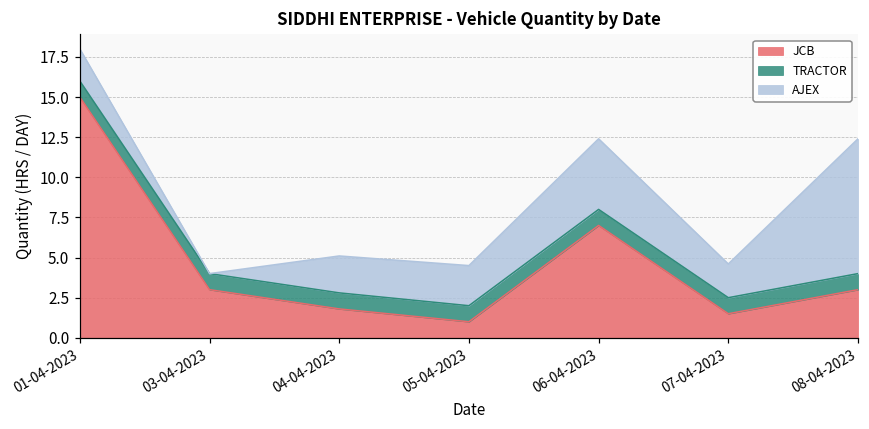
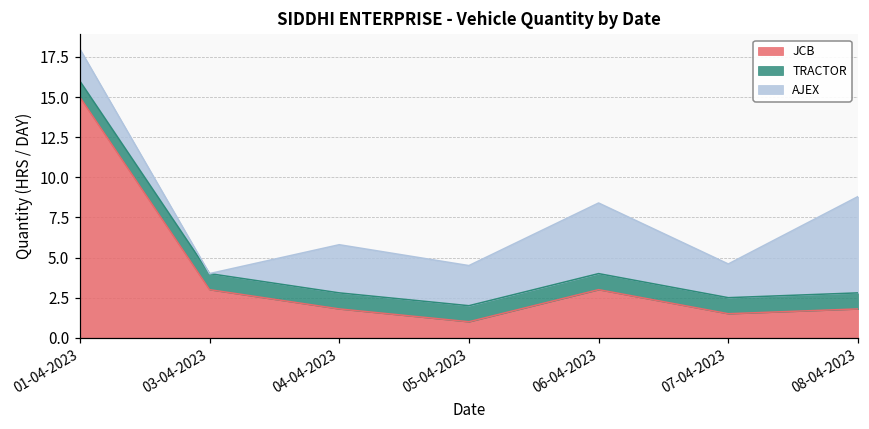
AJEX, 04-04-2023: 2.3 -> 3.0
JCB, 06-04-2023: 7 -> 3
JCB, 08-04-2023: 3.0 -> 1.8
AJEX, 08-04-2023: 8.4 -> 6.0
